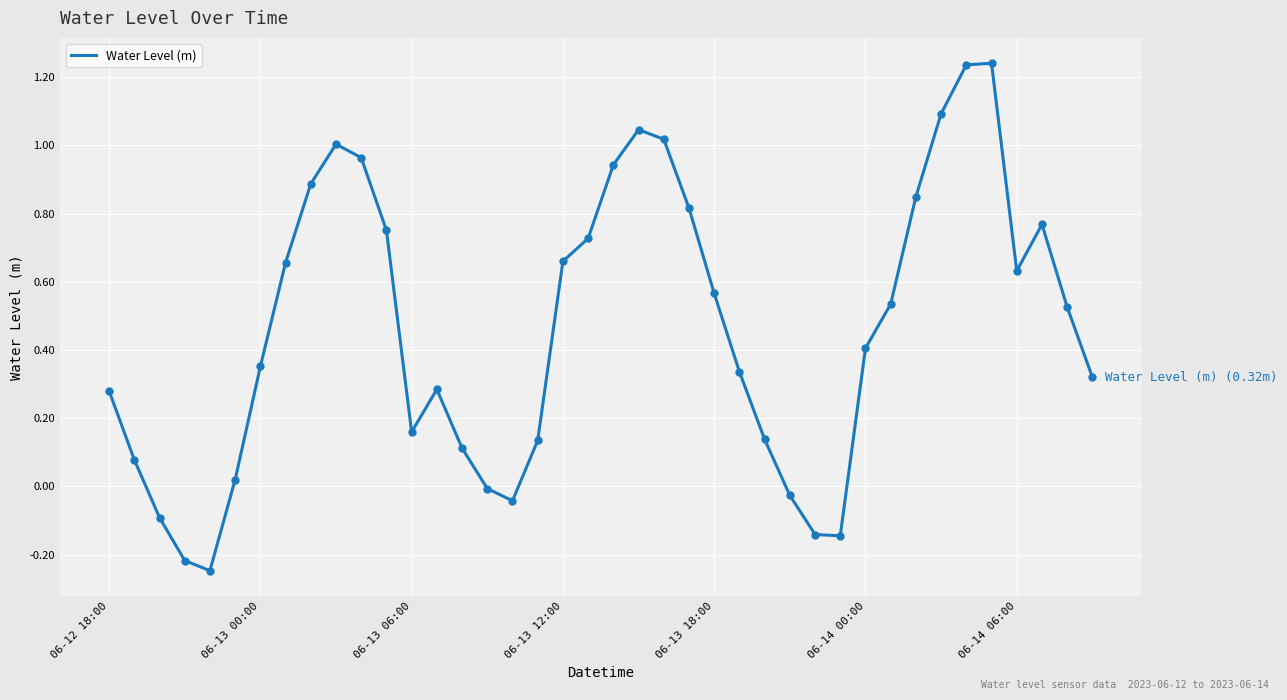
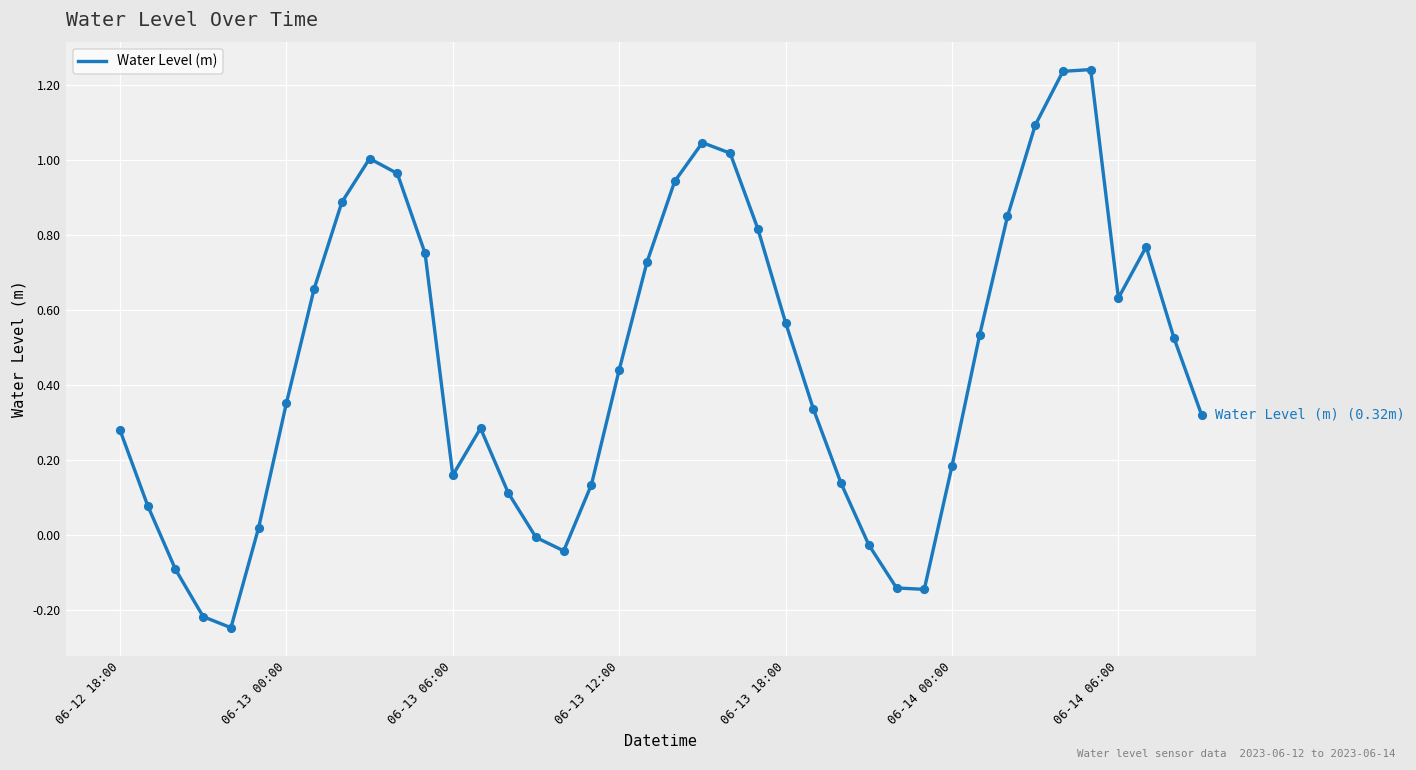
06-13 12:00: 0.66 -> 0.44
06-14 00:00: 0.41 -> 0.18
